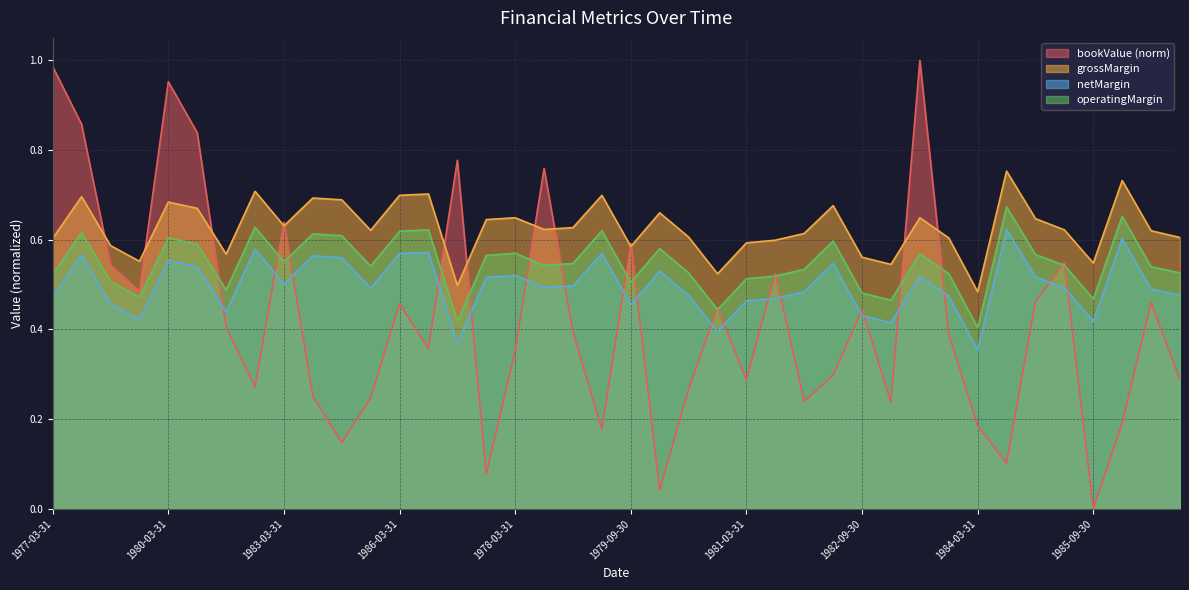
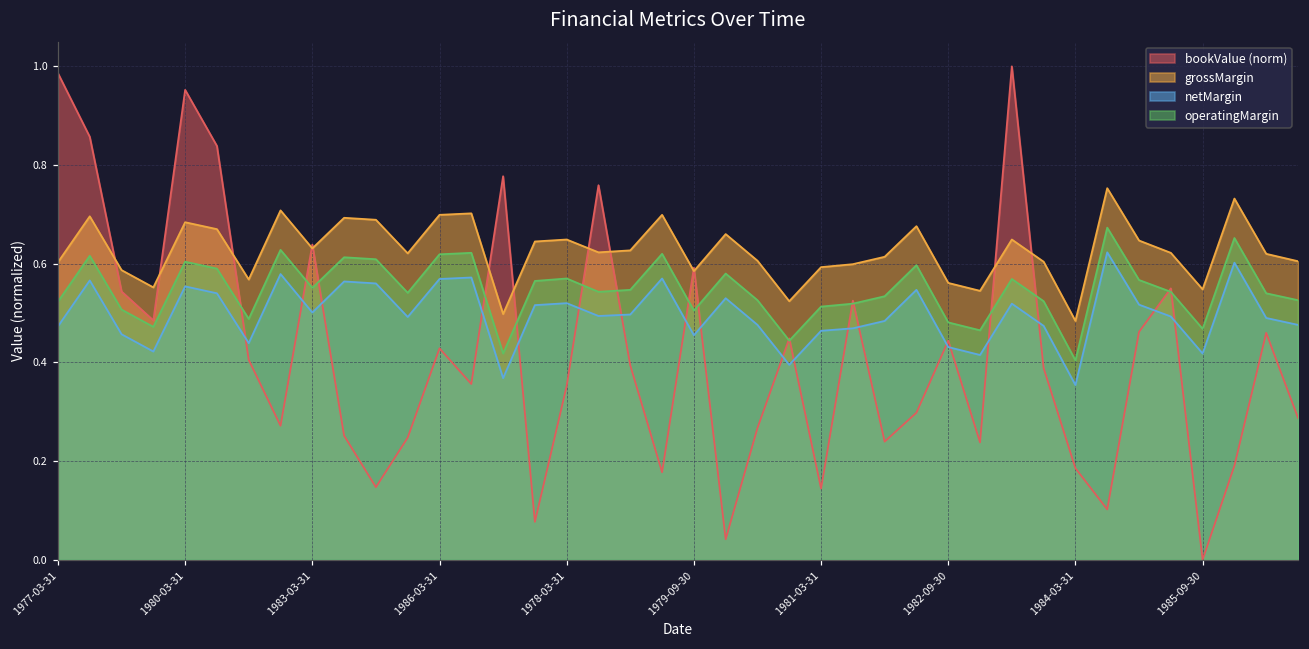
bookValue (norm), 1986-03-31: 0.46 -> 0.43
bookValue (norm), 1981-03-31: 0.29 -> 0.14
